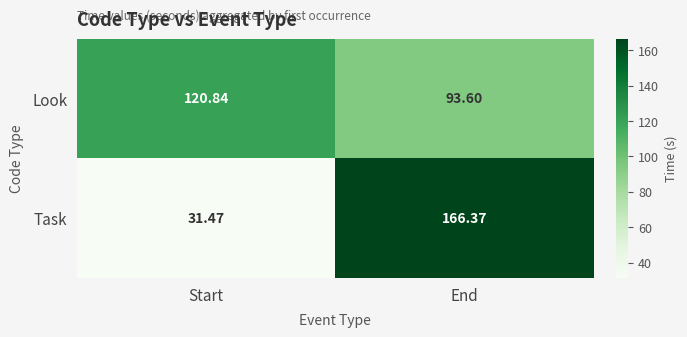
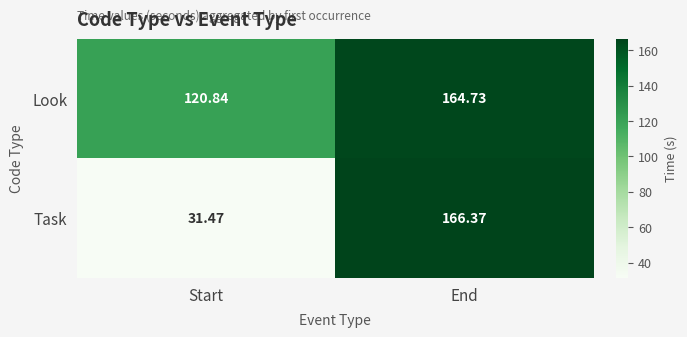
Look, End: 93.60 -> 164.73
